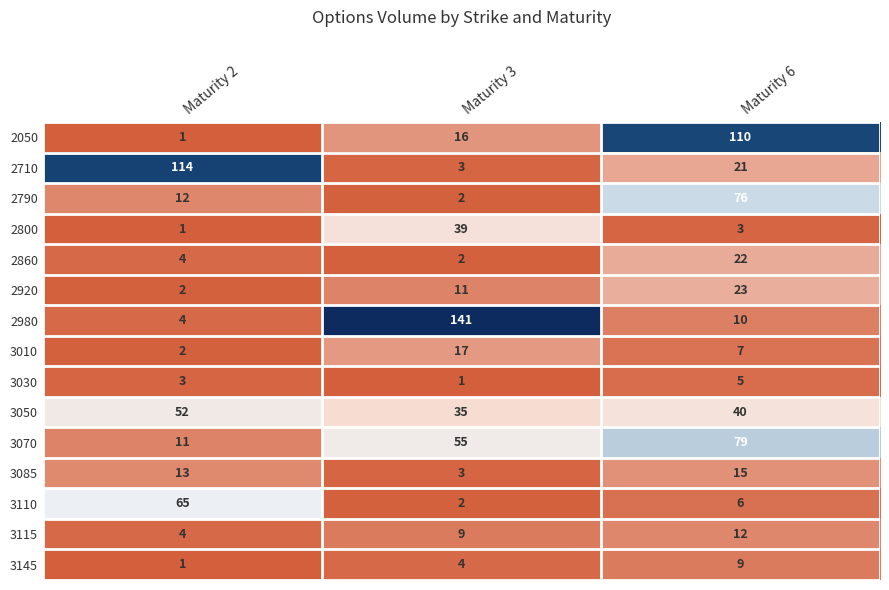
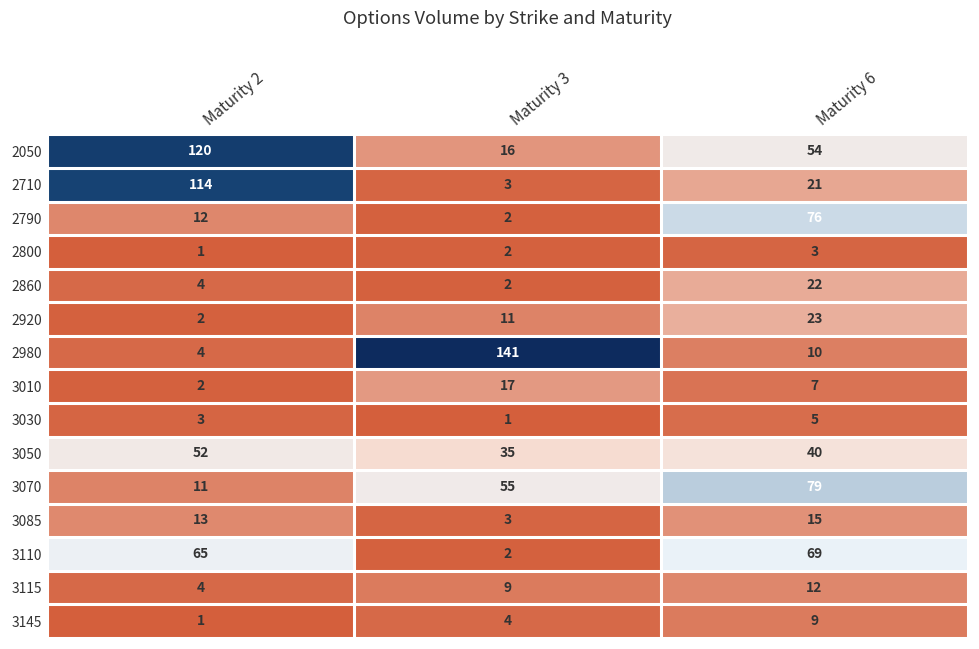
2050, Maturity 2: 1 -> 120
2050, Maturity 6: 110 -> 54
2800, Maturity 3: 39 -> 2
3110, Maturity 6: 6 -> 69
